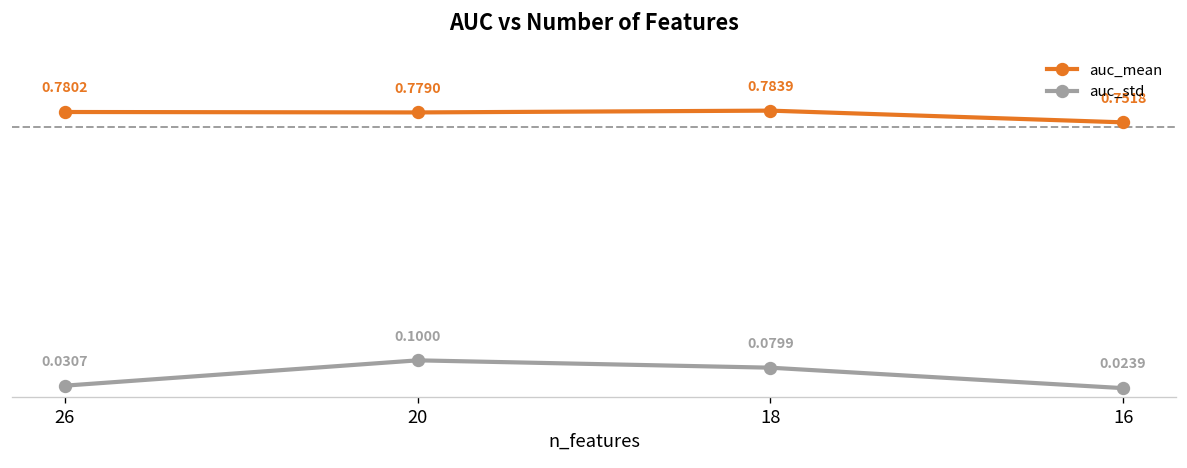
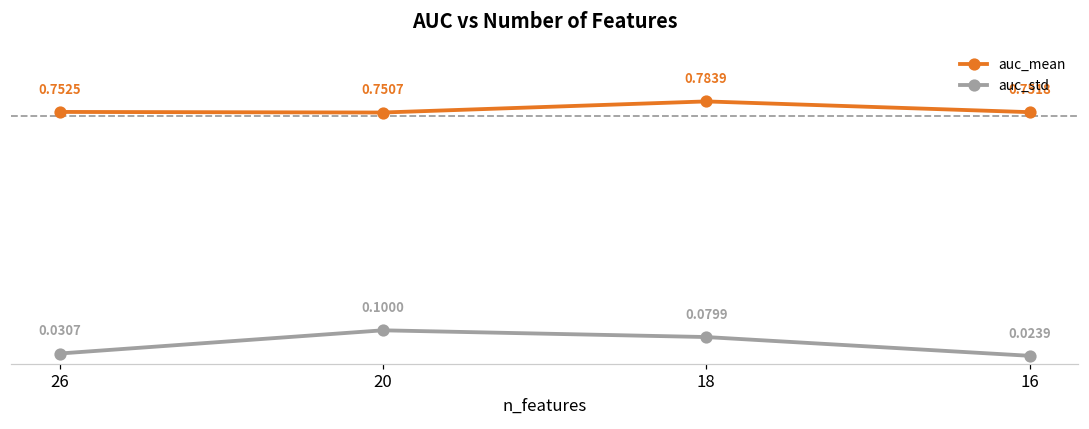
auc_mean, 26: 0.7802 -> 0.7525
auc_mean, 20: 0.7790 -> 0.7507
